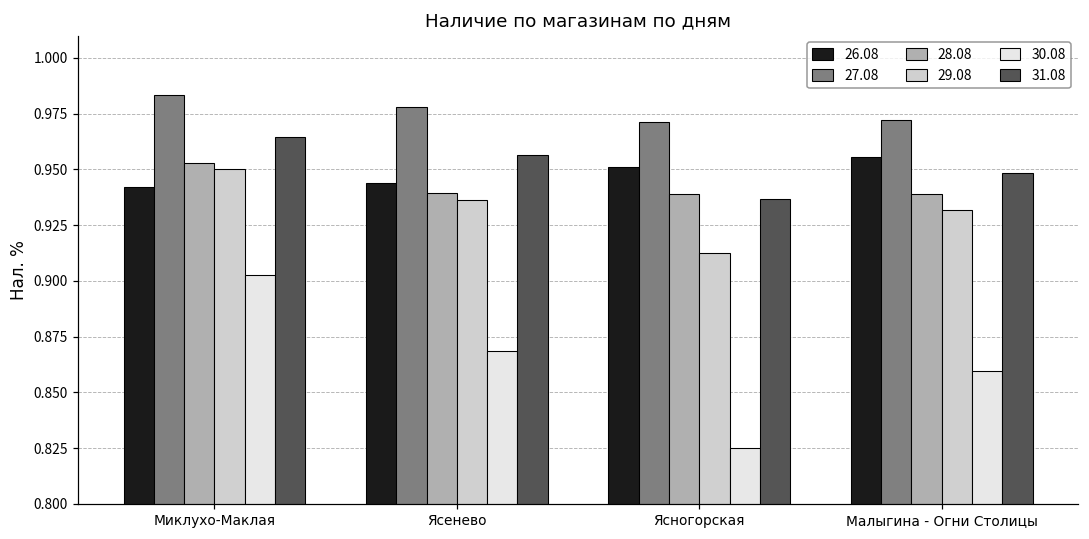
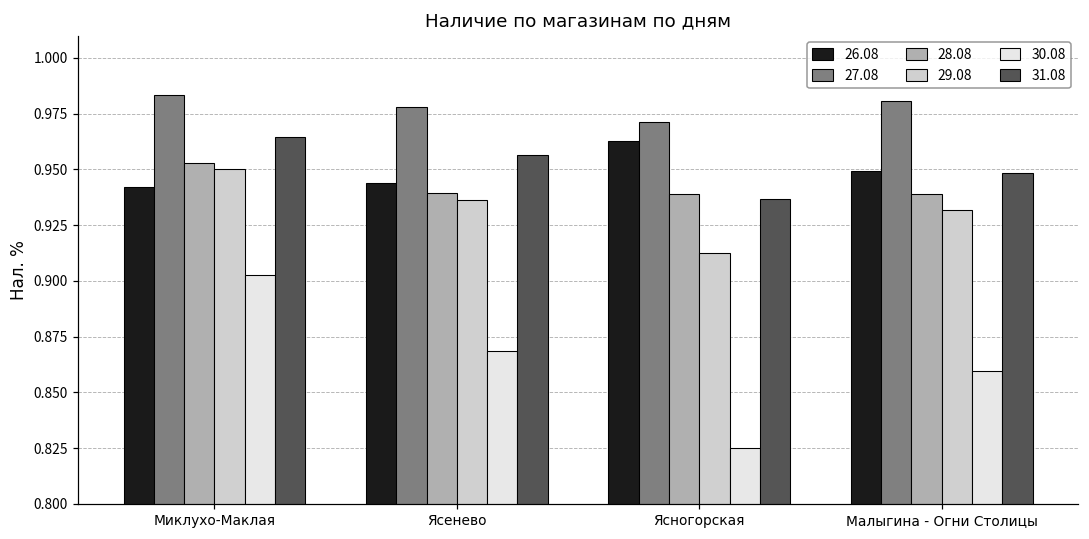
26.08, Ясногорская: 0.951 -> 0.963
26.08, Малыгина - Огни Столицы: 0.956 -> 0.949
27.08, Малыгина - Огни Столицы: 0.972 -> 0.981
